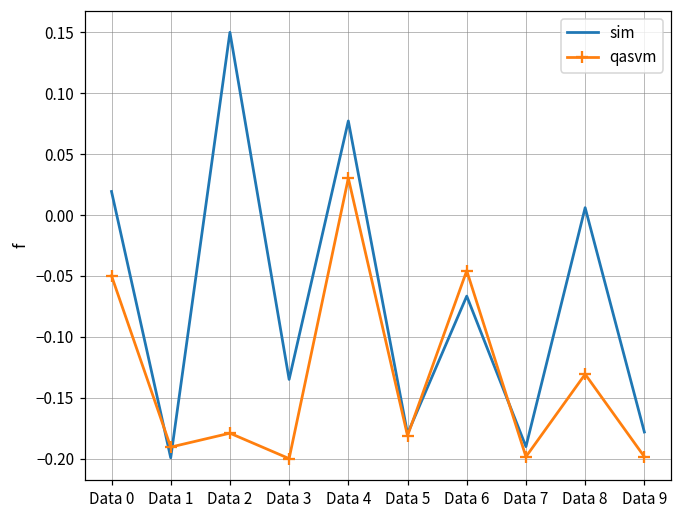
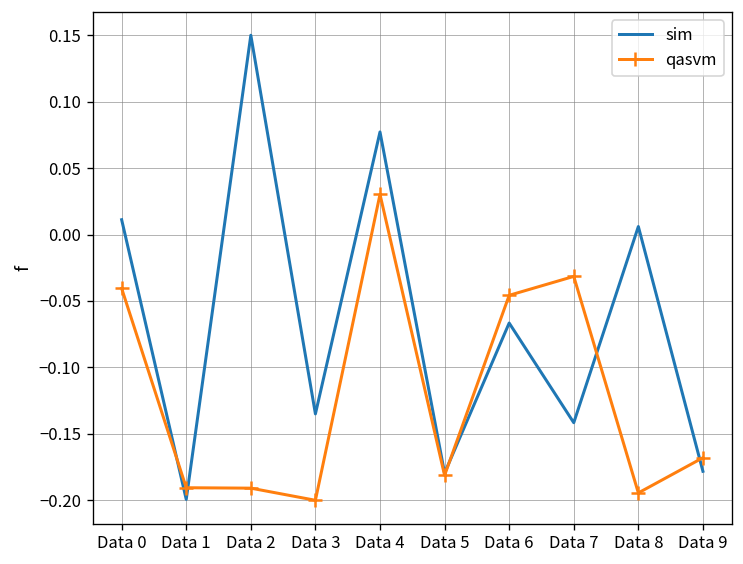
sim, Data 0: 0.019 -> 0.011
qasvm, Data 0: -0.050 -> -0.041
qasvm, Data 2: -0.179 -> -0.191
sim, Data 7: -0.190 -> -0.142
qasvm, Data 7: -0.198 -> -0.032
qasvm, Data 8: -0.131 -> -0.194
qasvm, Data 9: -0.198 -> -0.168
